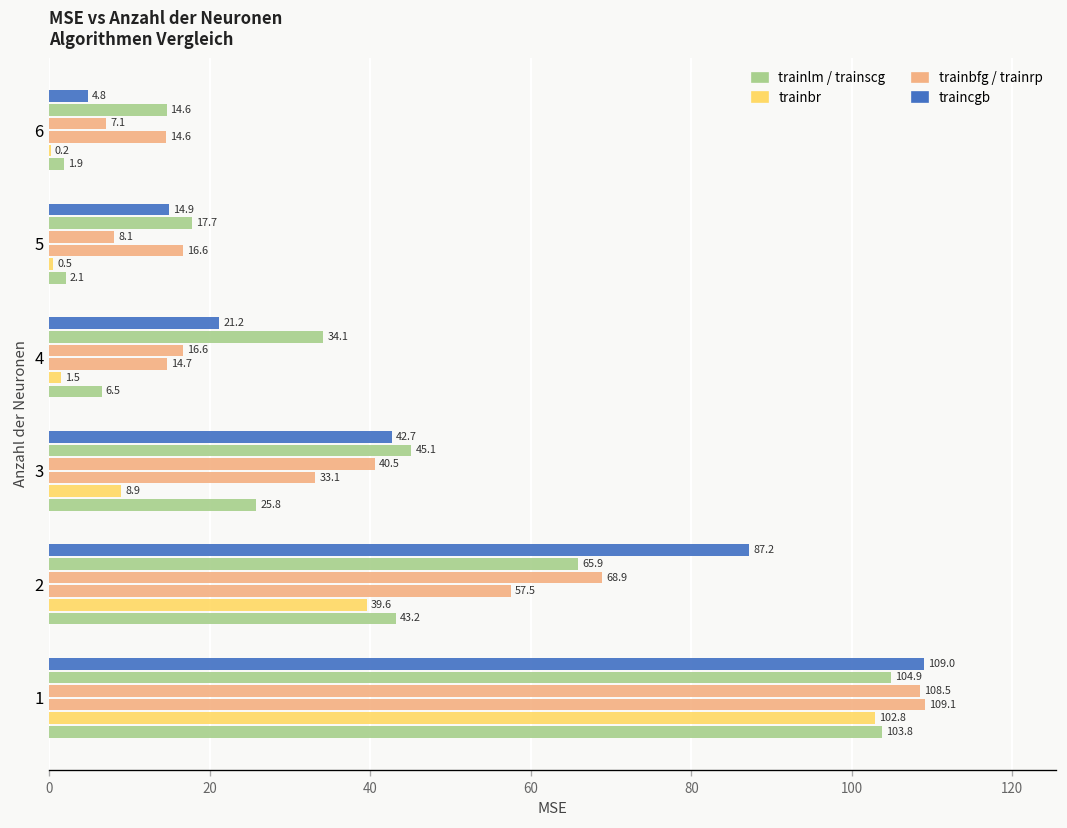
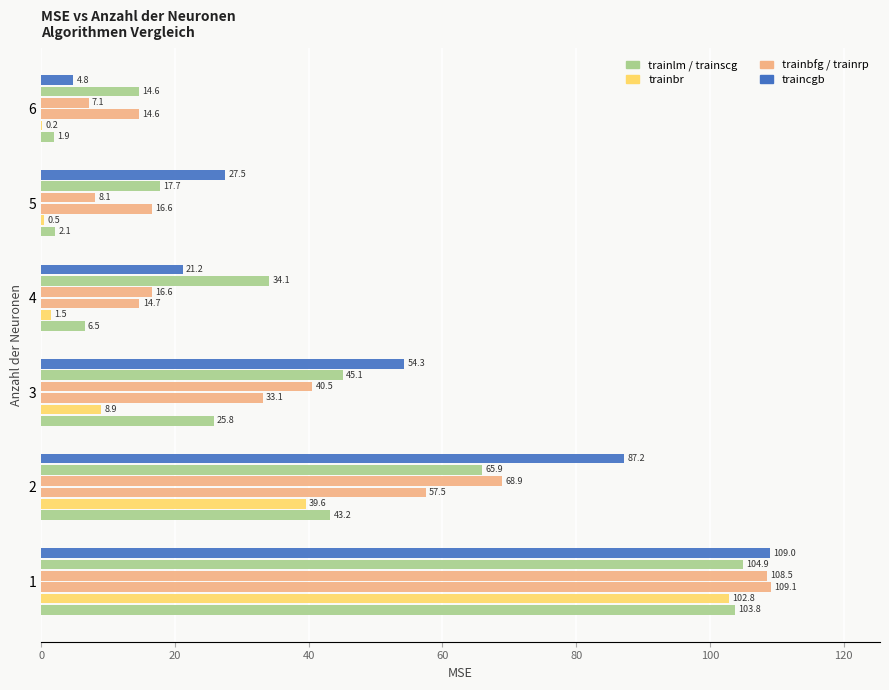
traincgb, 5: 14.9 -> 27.5
traincgb, 3: 42.7 -> 54.3
